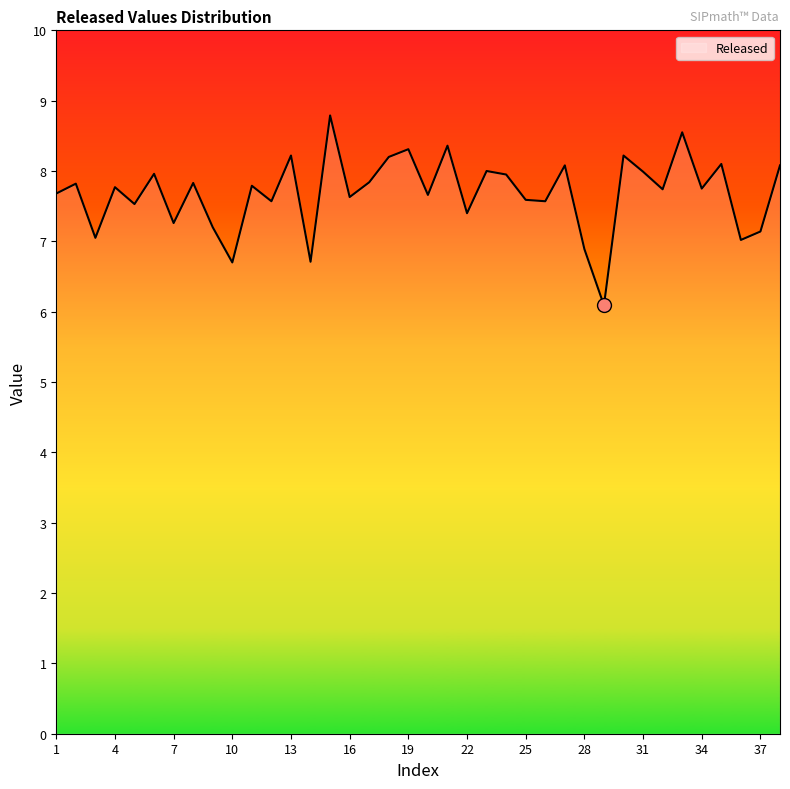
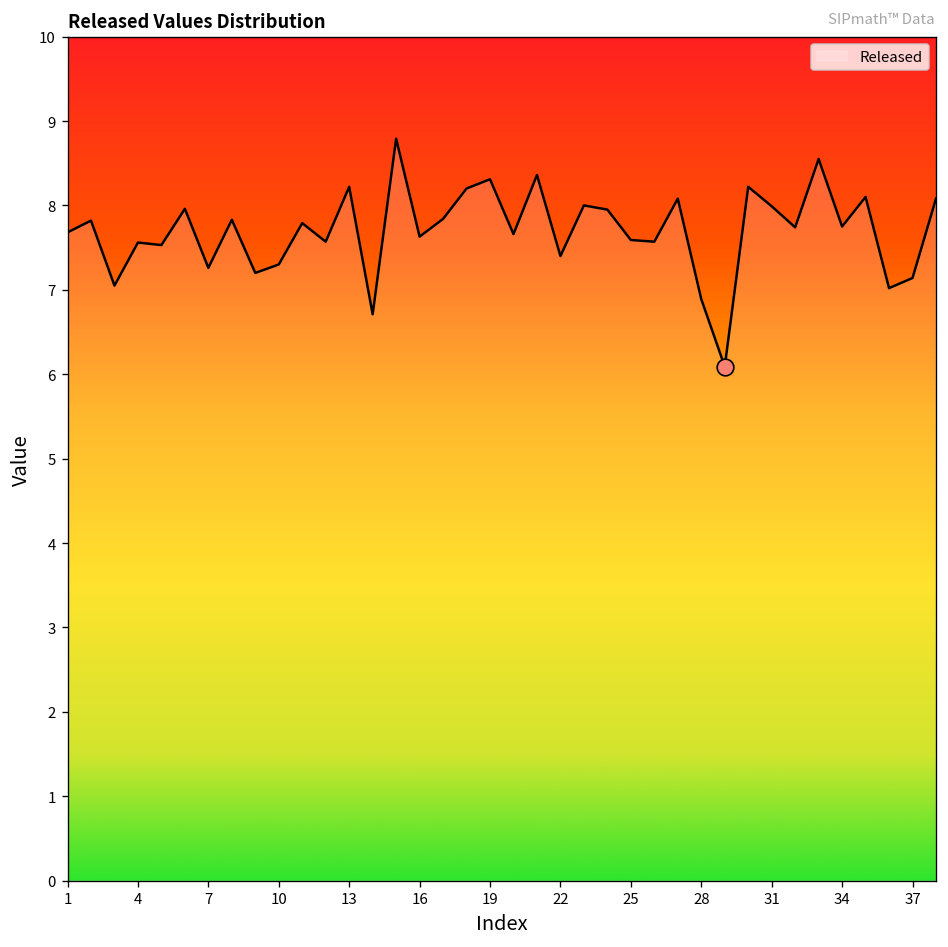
Released, 4: 7.8 -> 7.6
Released, 10: 6.7 -> 7.3
